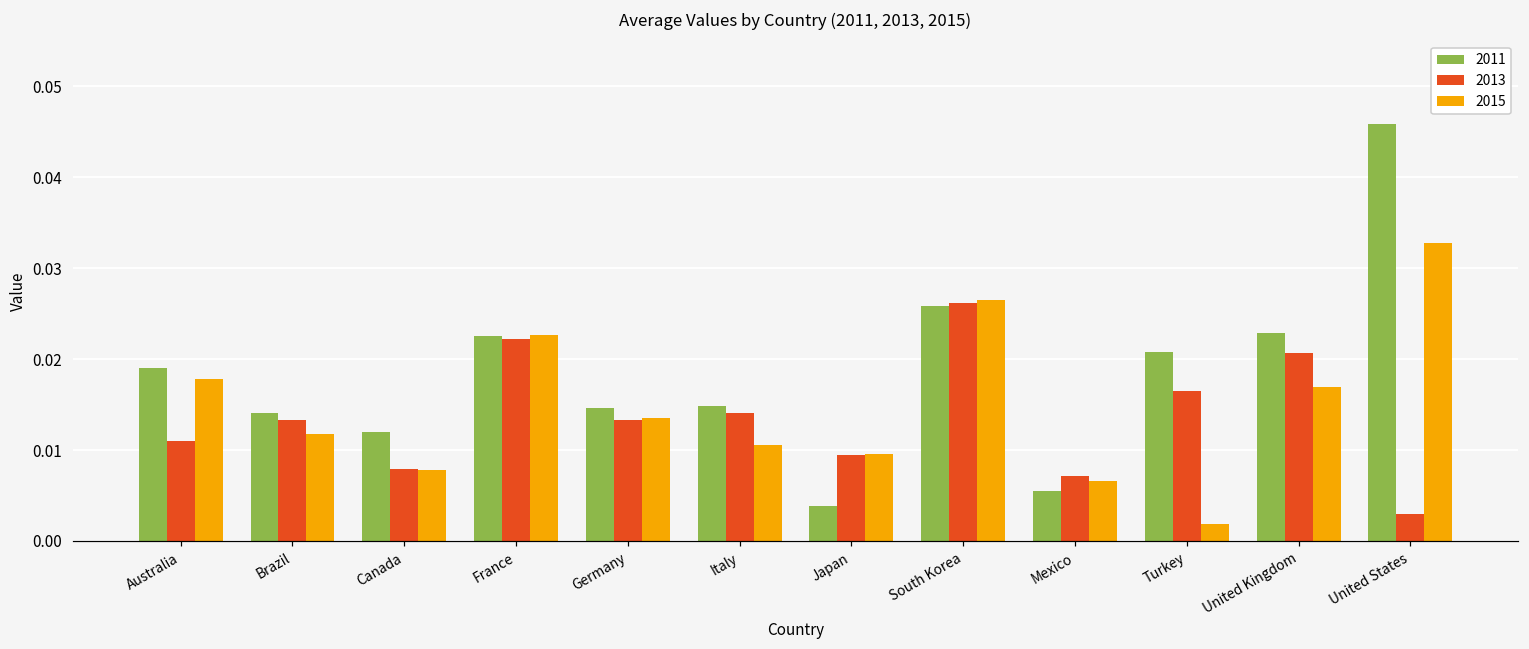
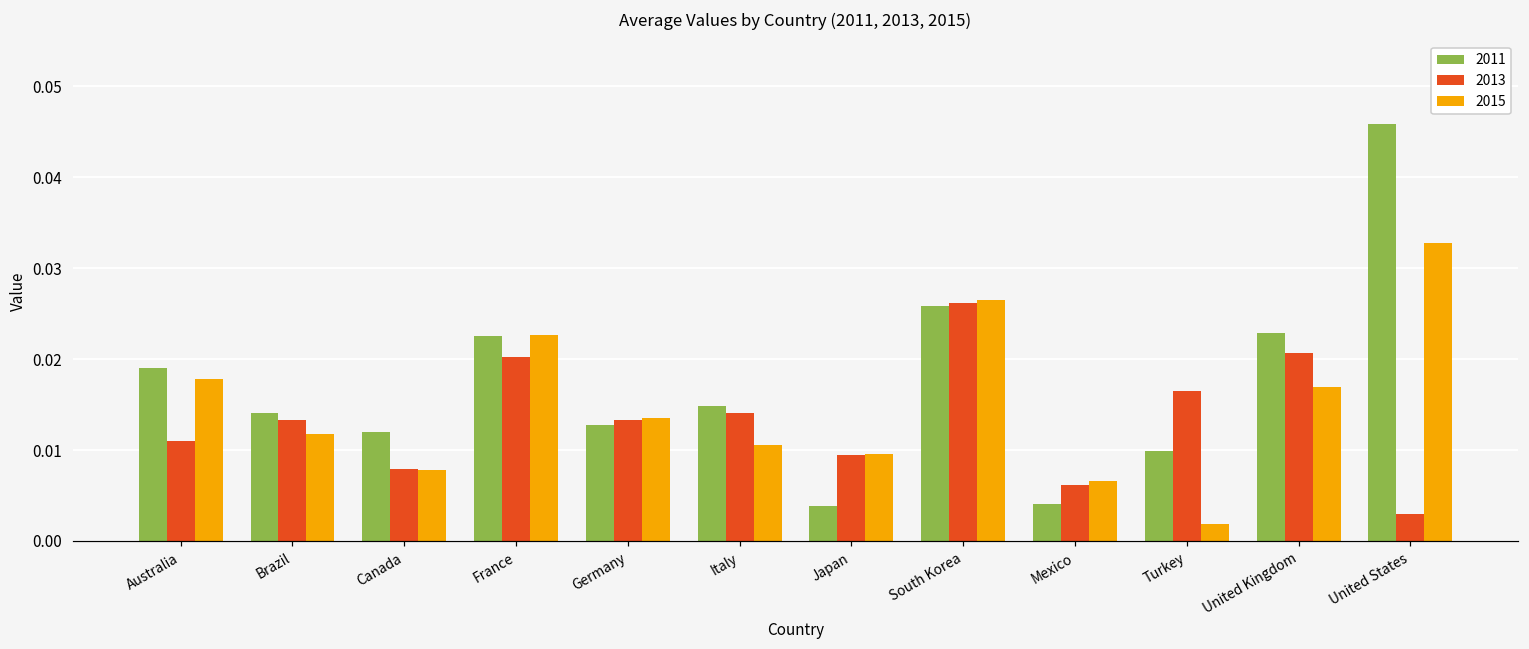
2013, France: 0.022 -> 0.020
2011, Germany: 0.015 -> 0.013
2011, Mexico: 0.005 -> 0.004
2013, Mexico: 0.007 -> 0.006
2011, Turkey: 0.021 -> 0.010
